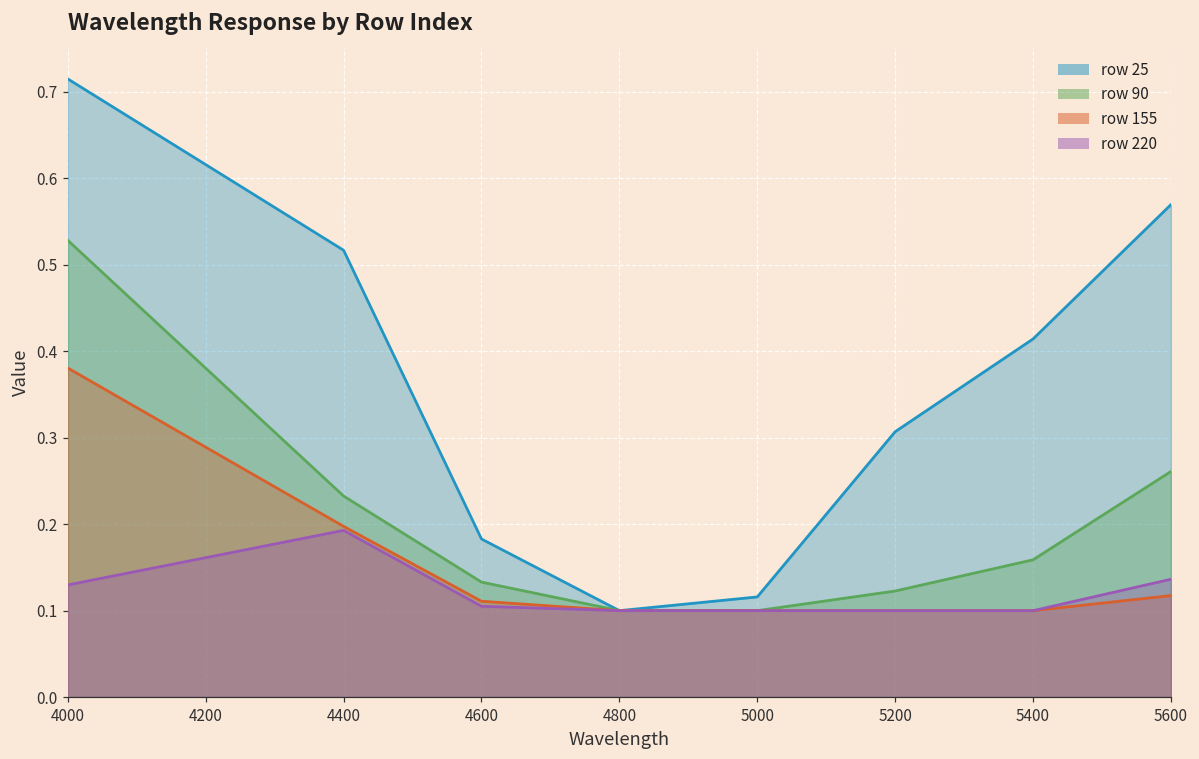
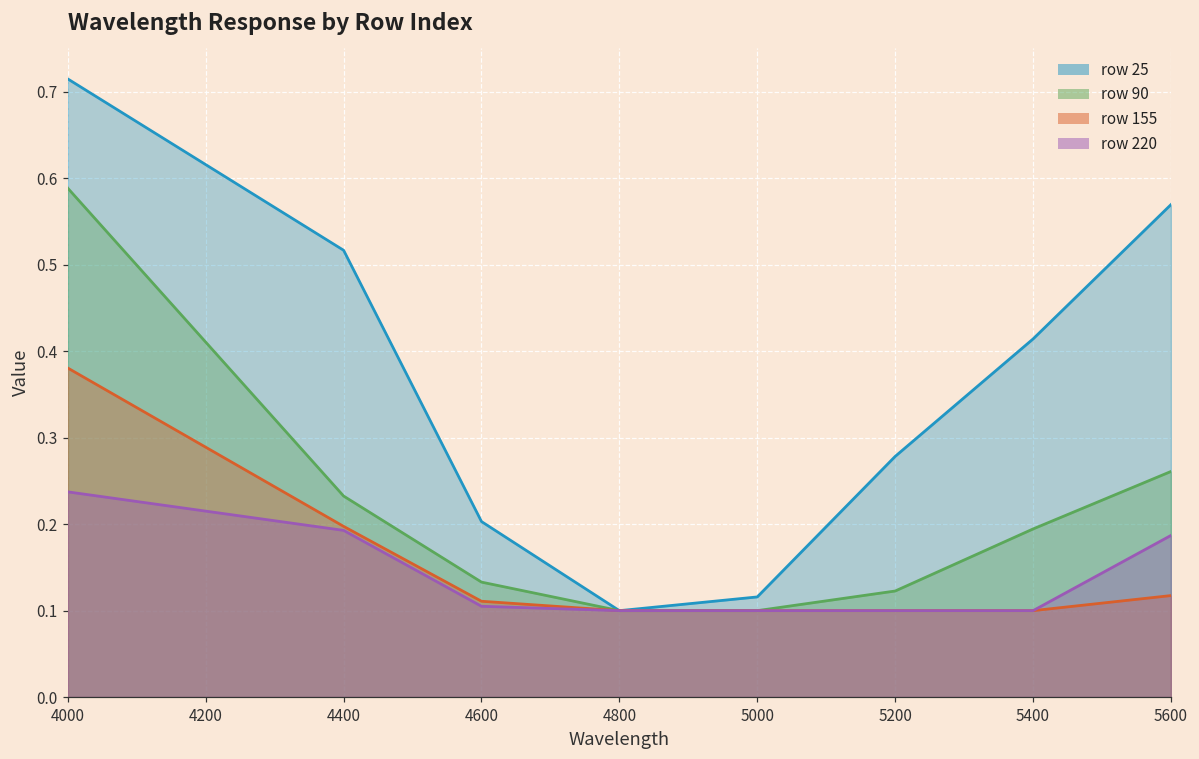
row 90, 4000: 0.53 -> 0.59
row 220, 4000: 0.13 -> 0.24
row 25, 4600: 0.18 -> 0.20
row 25, 5200: 0.31 -> 0.28
row 90, 5400: 0.16 -> 0.19
row 220, 5600: 0.14 -> 0.19
